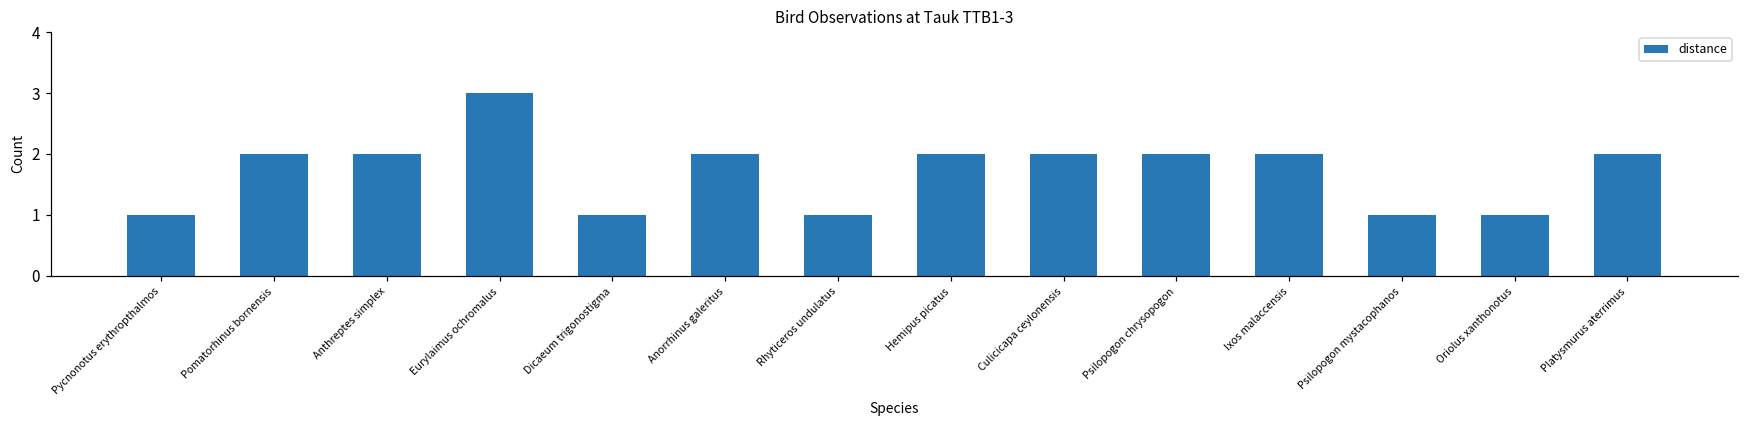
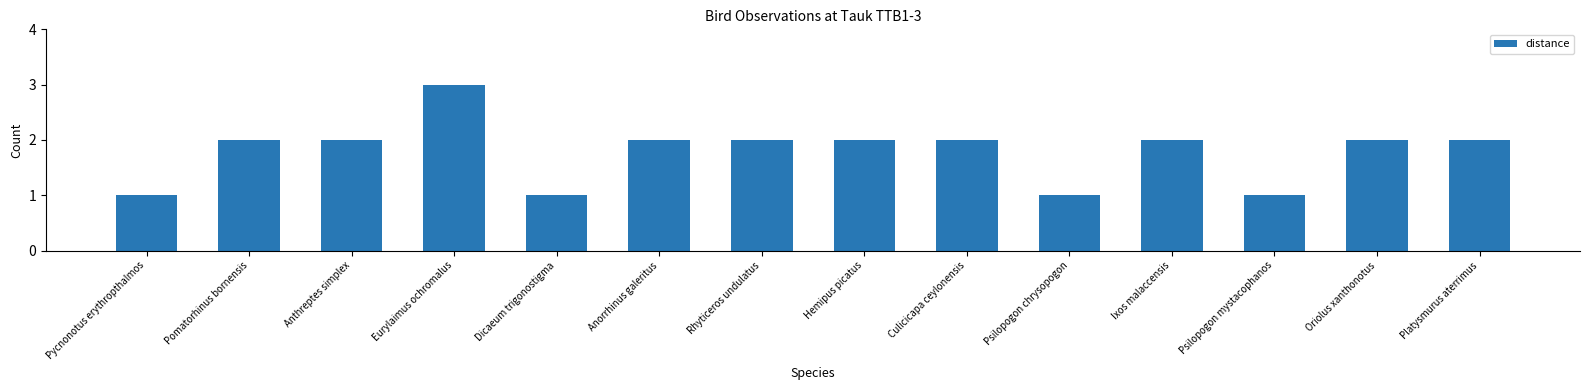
Rhyticeros undulatus: 1 -> 2
Psilopogon chrysopogon: 2 -> 1
Oriolus xanthonotus: 1 -> 2
